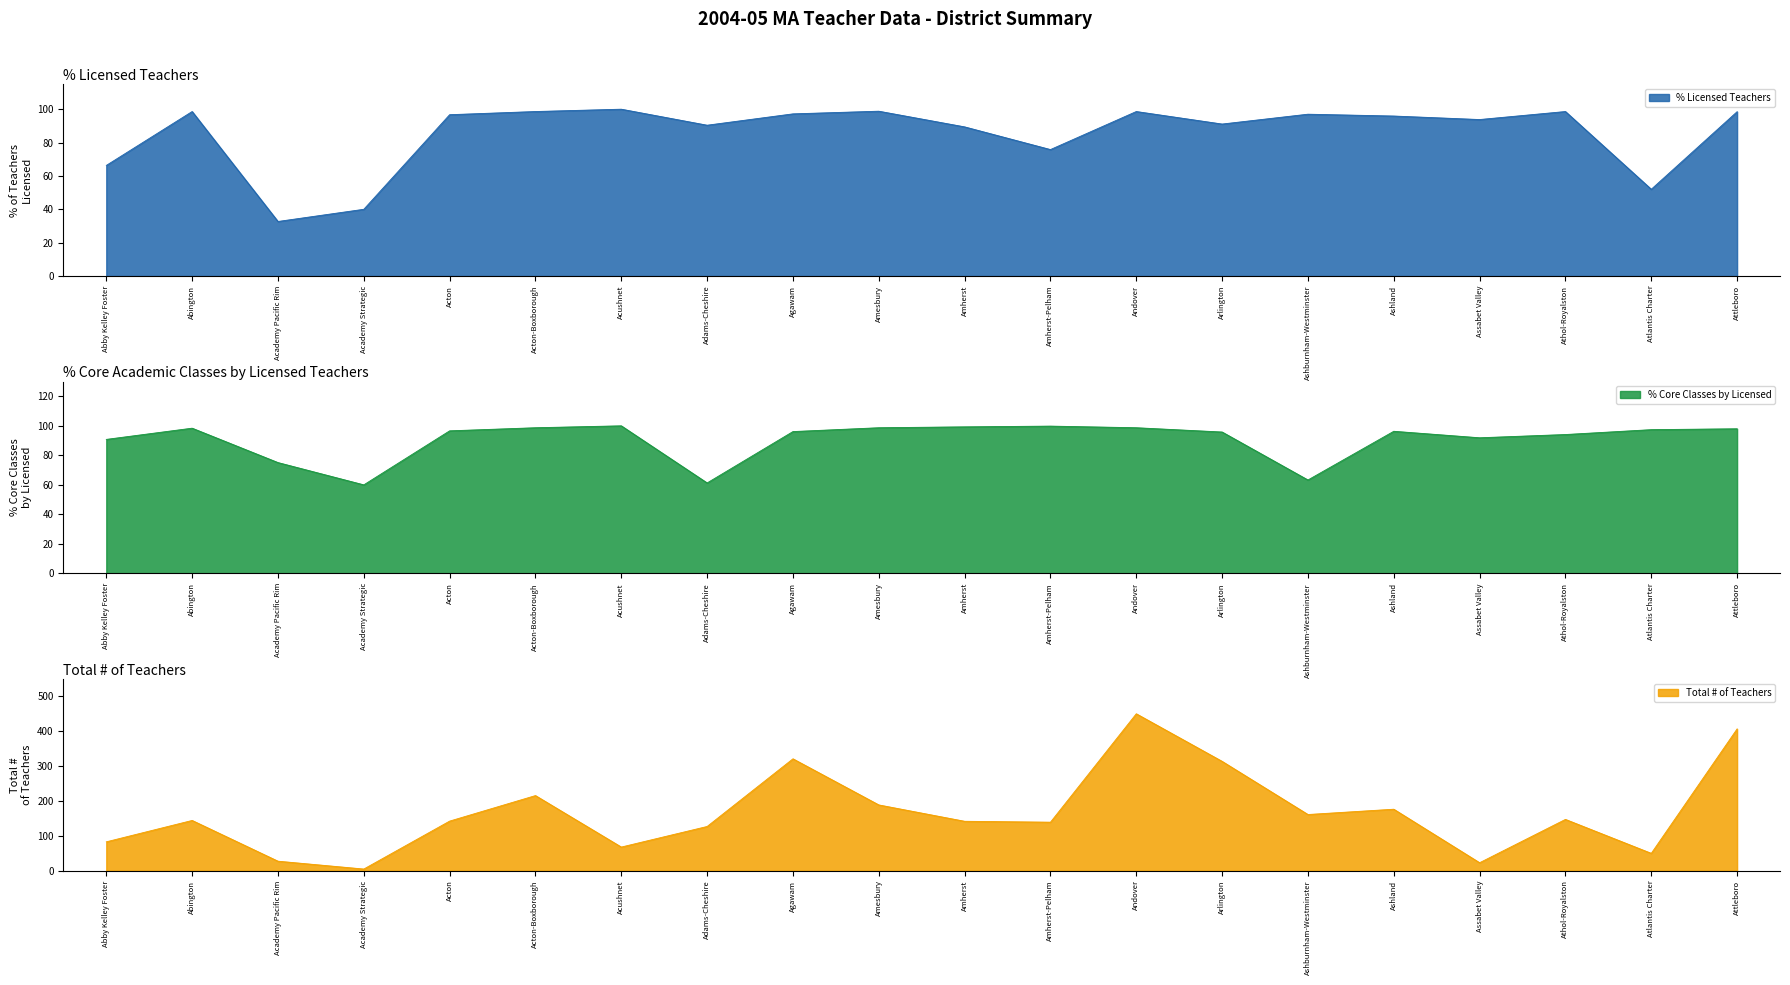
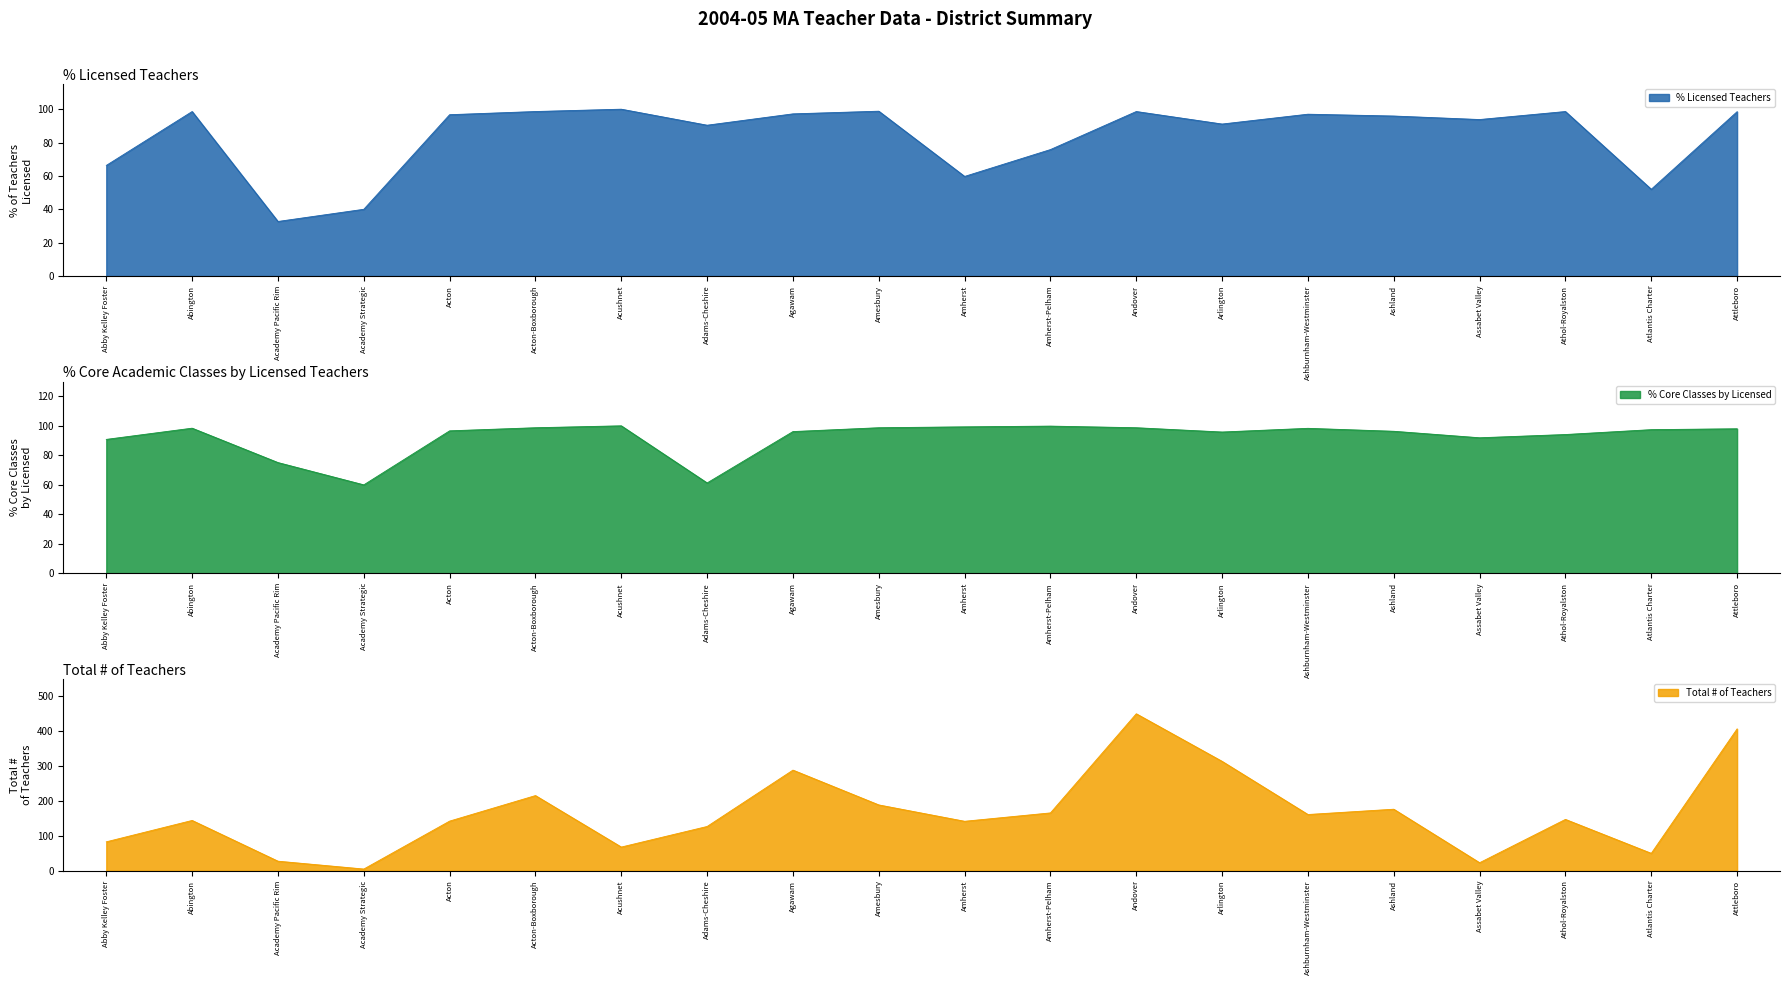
% Licensed Teachers, Amherst: 89 -> 60
% Core Academic Classes by Licensed Teachers, Ashburnham-Westminster: 63 -> 98
Total # of Teachers, Agawam: 320 -> 290
Total # of Teachers, Amherst-Pelham: 140 -> 170
